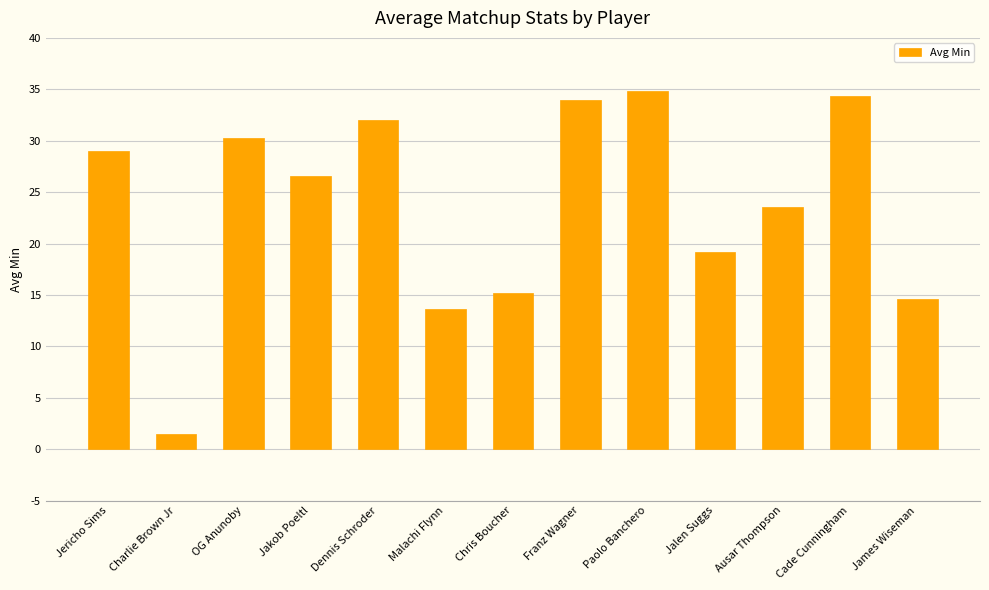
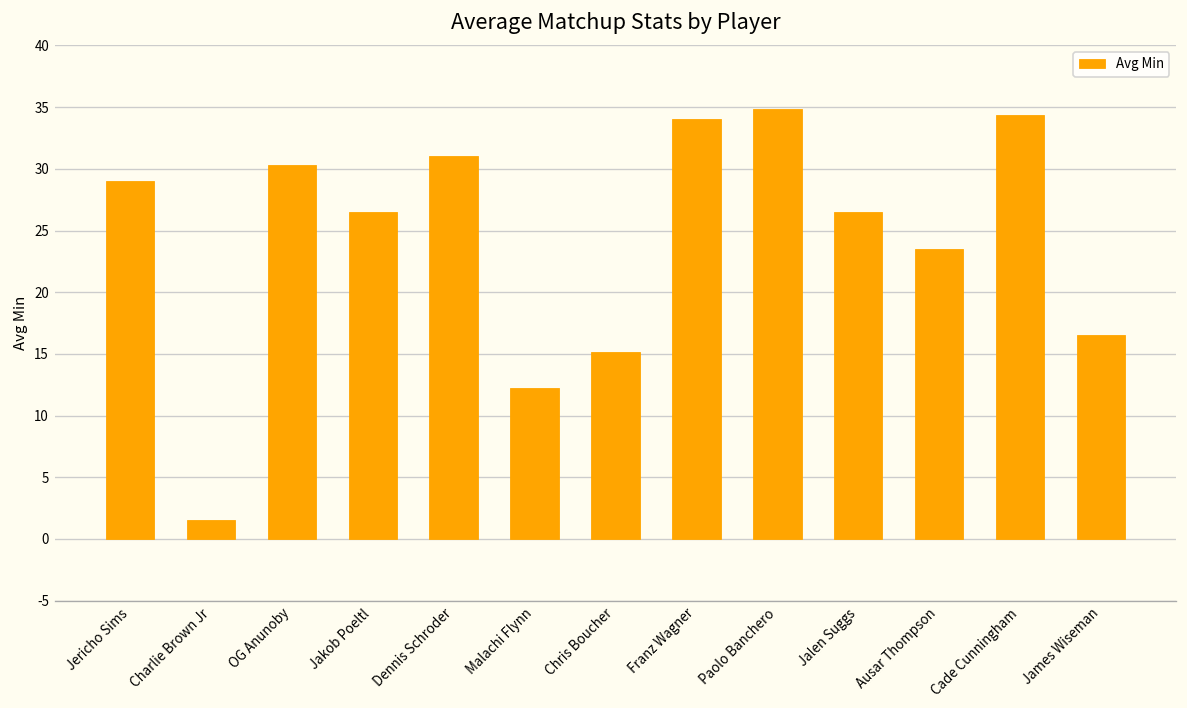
Dennis Schroder: 32.0 -> 31.0
Malachi Flynn: 13.6 -> 12.2
Jalen Suggs: 19.2 -> 26.5
James Wiseman: 14.6 -> 16.5
